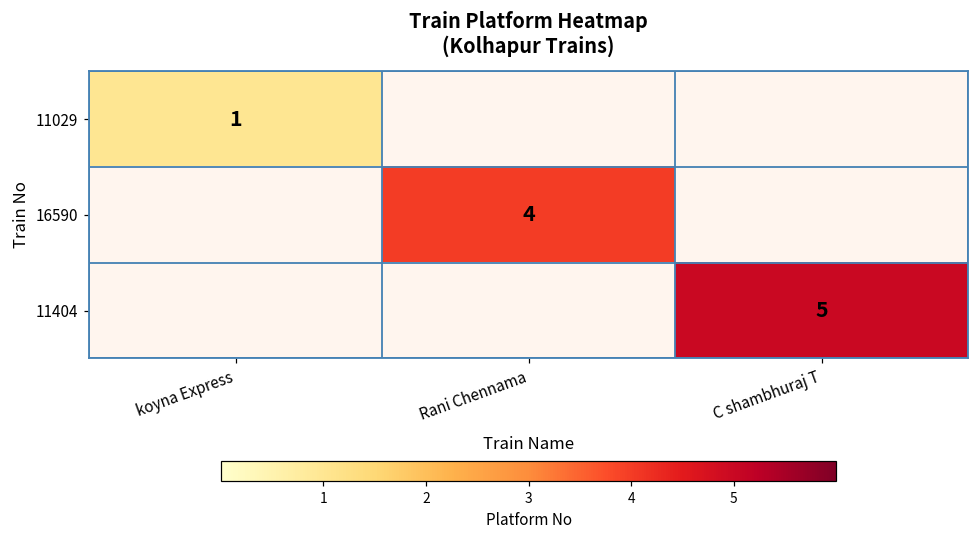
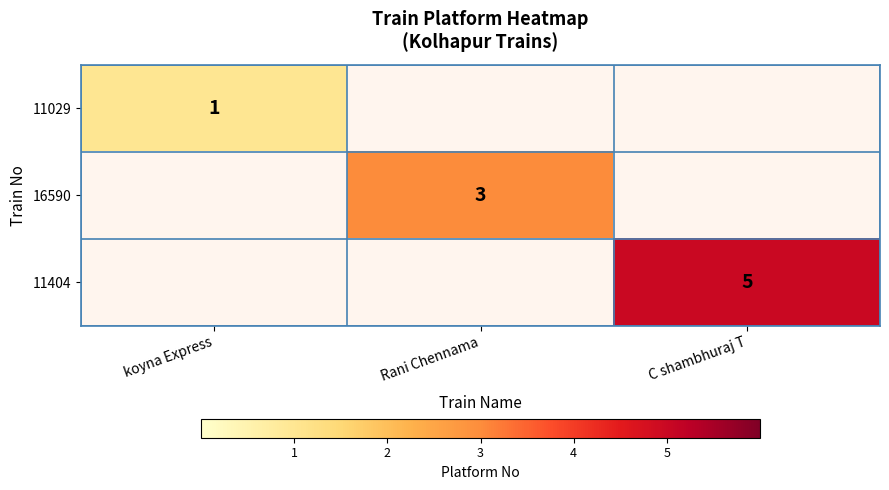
16590, Rani Chennama: 4 -> 3
